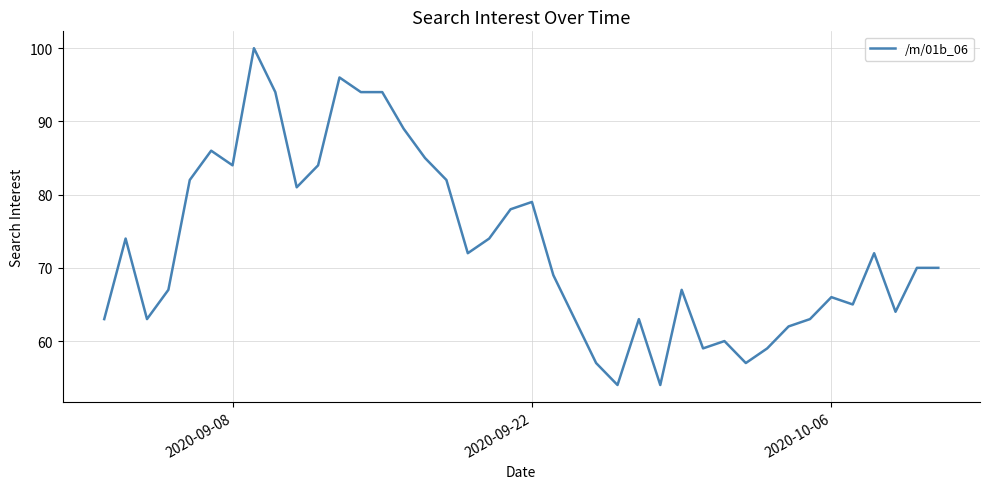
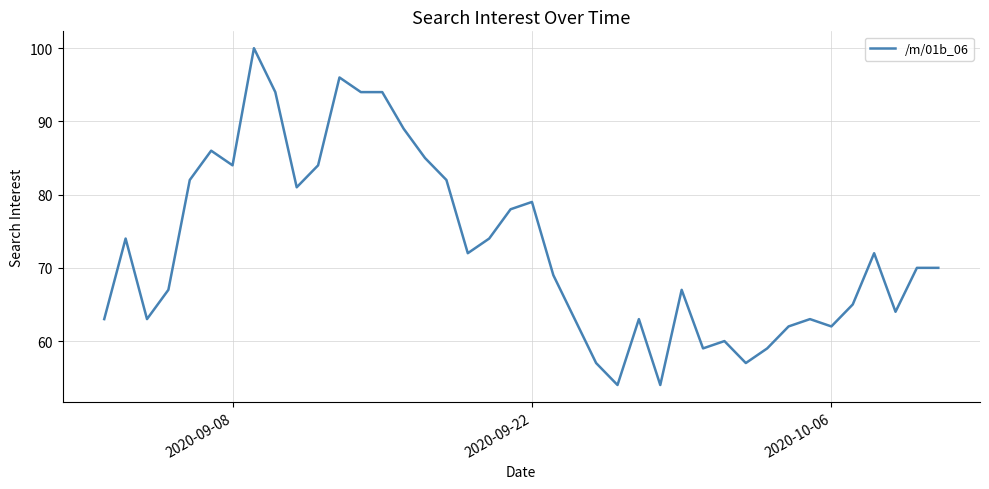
2020-10-06: 66 -> 62
